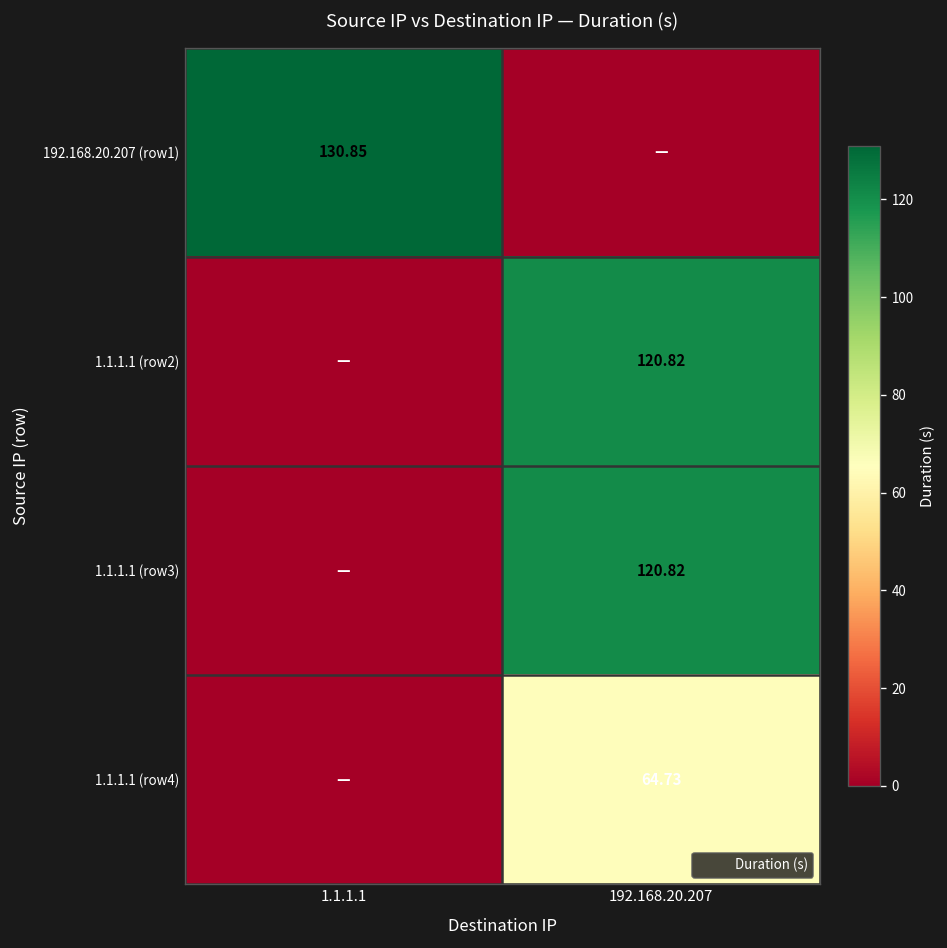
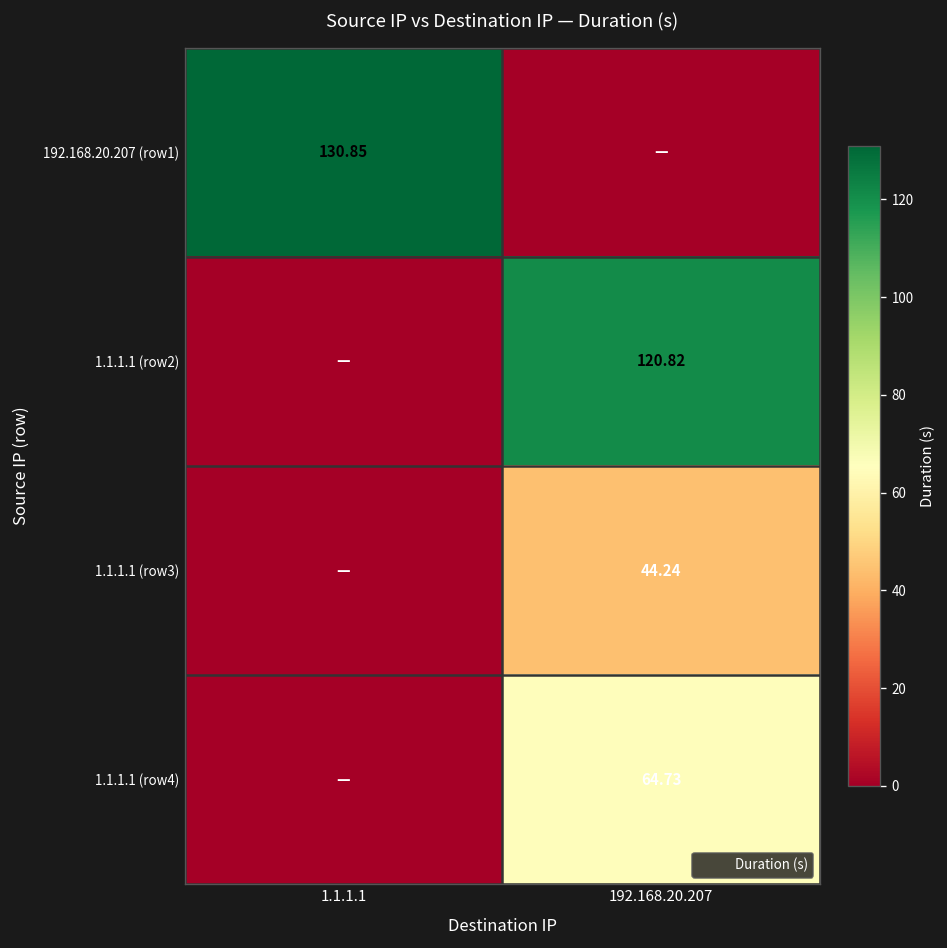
1.1.1.1 (row3), 192.168.20.207: 120.82 -> 44.24
